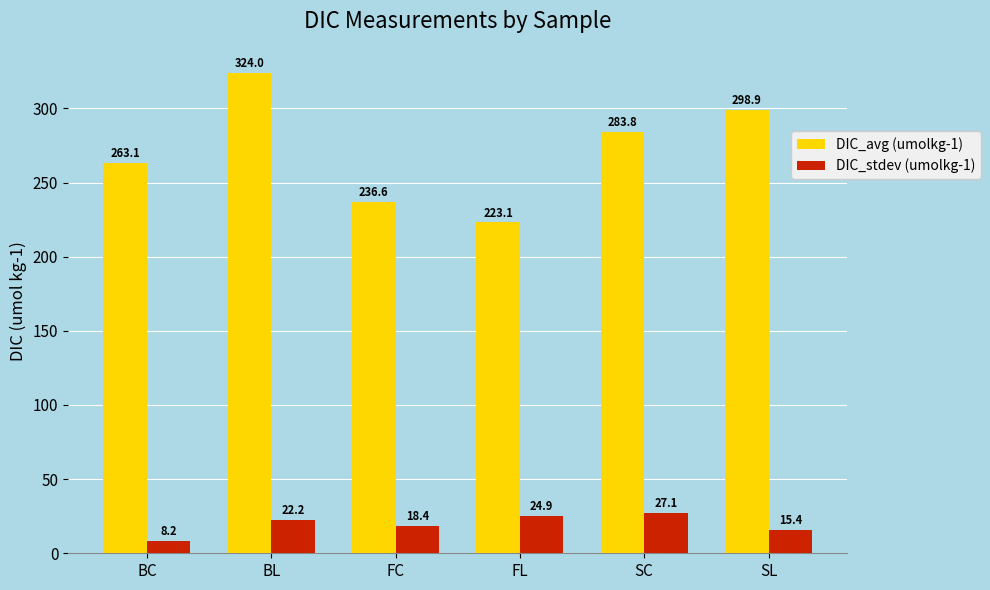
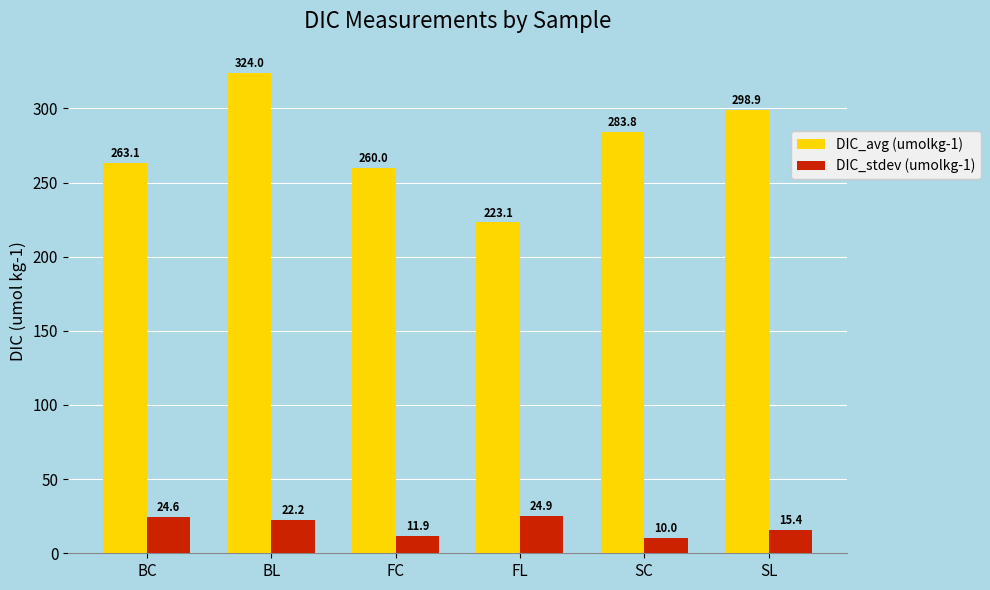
DIC_stdev (umolkg-1), BC: 8.2 -> 24.6
DIC_avg (umolkg-1), FC: 236.6 -> 260.0
DIC_stdev (umolkg-1), FC: 18.4 -> 11.9
DIC_stdev (umolkg-1), SC: 27.1 -> 10.0
